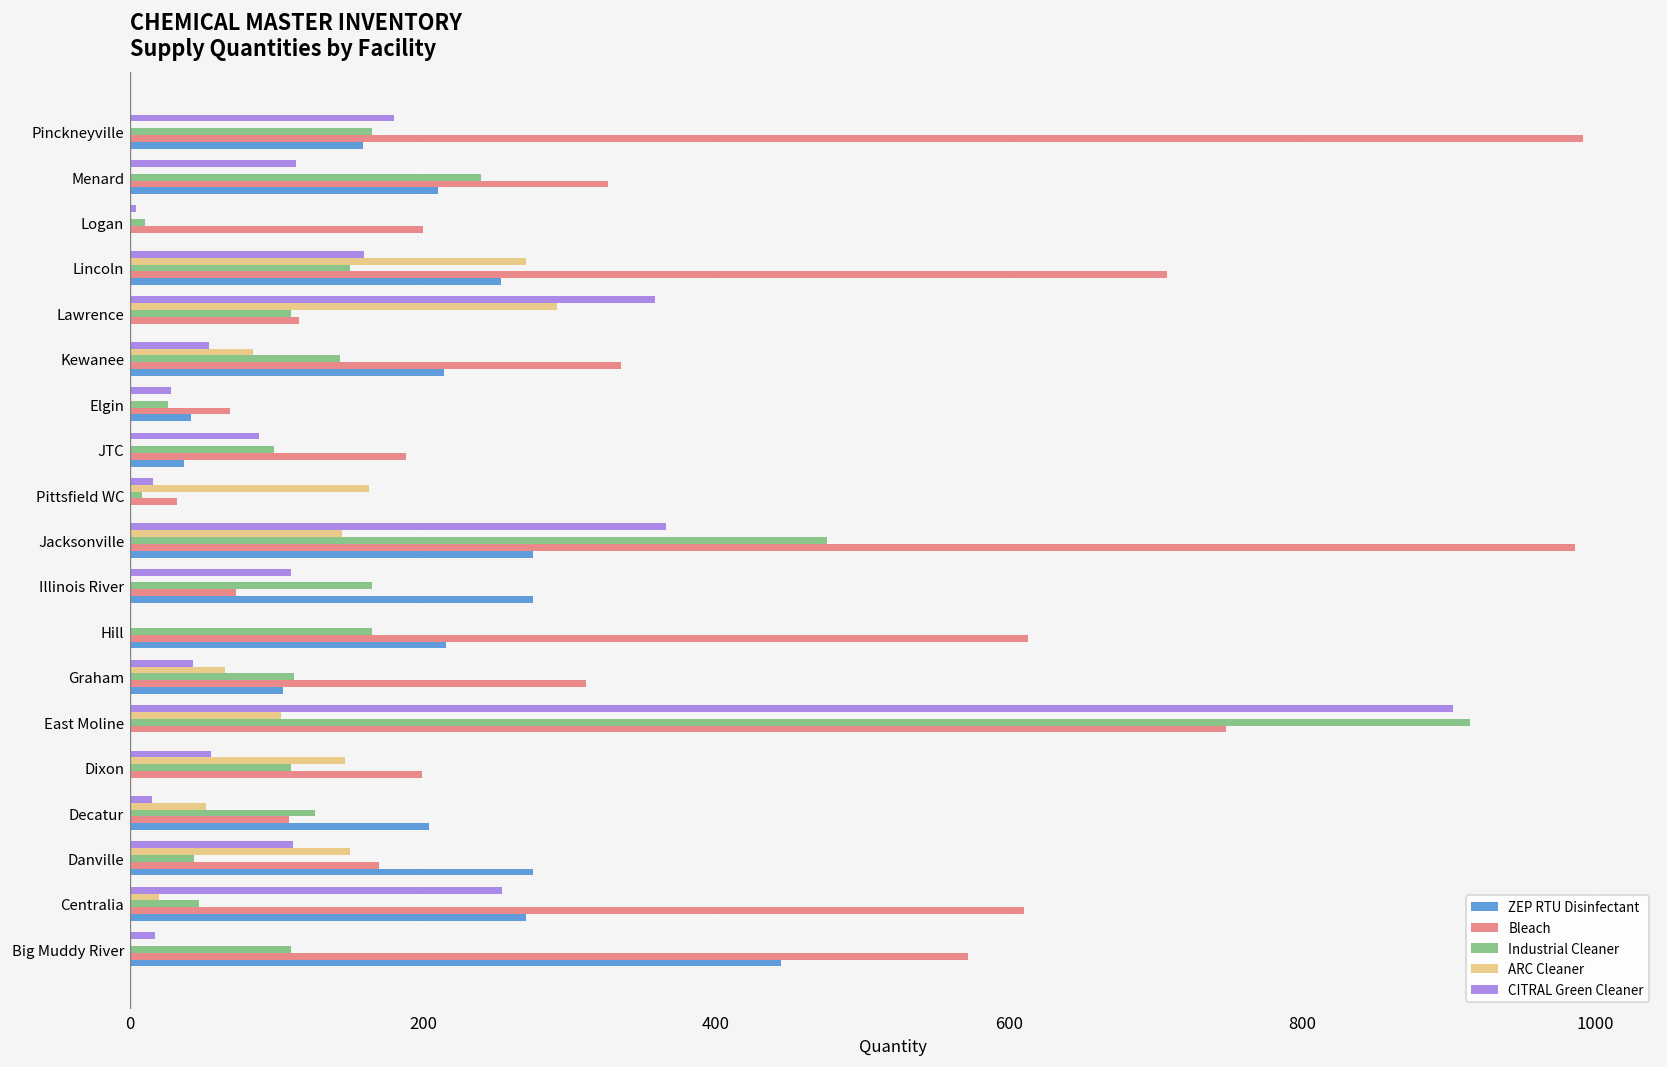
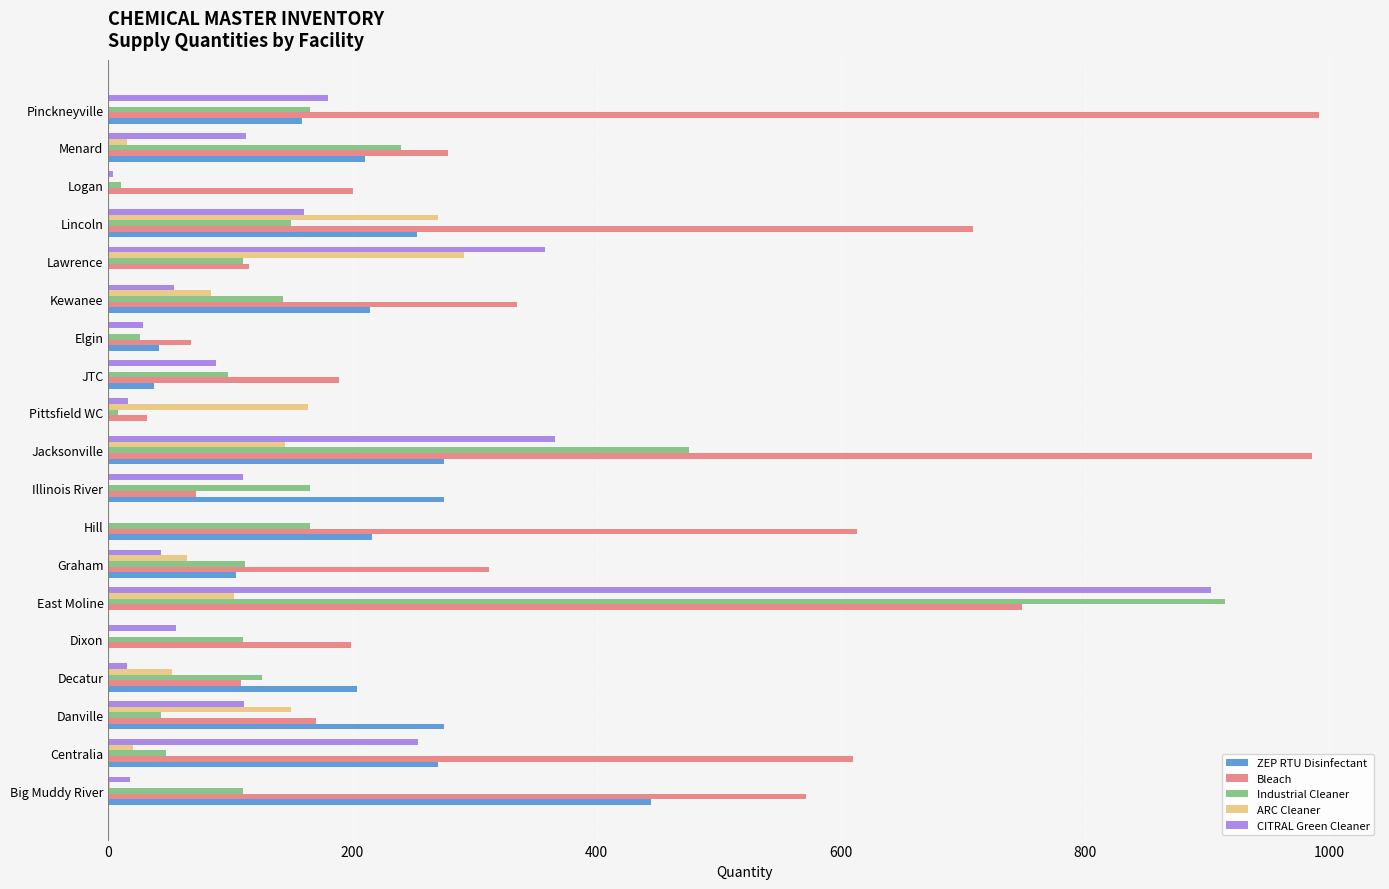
ARC Cleaner, Menard: 0 -> 16
Bleach, Menard: 326 -> 278
ARC Cleaner, Dixon: 147 -> 0
